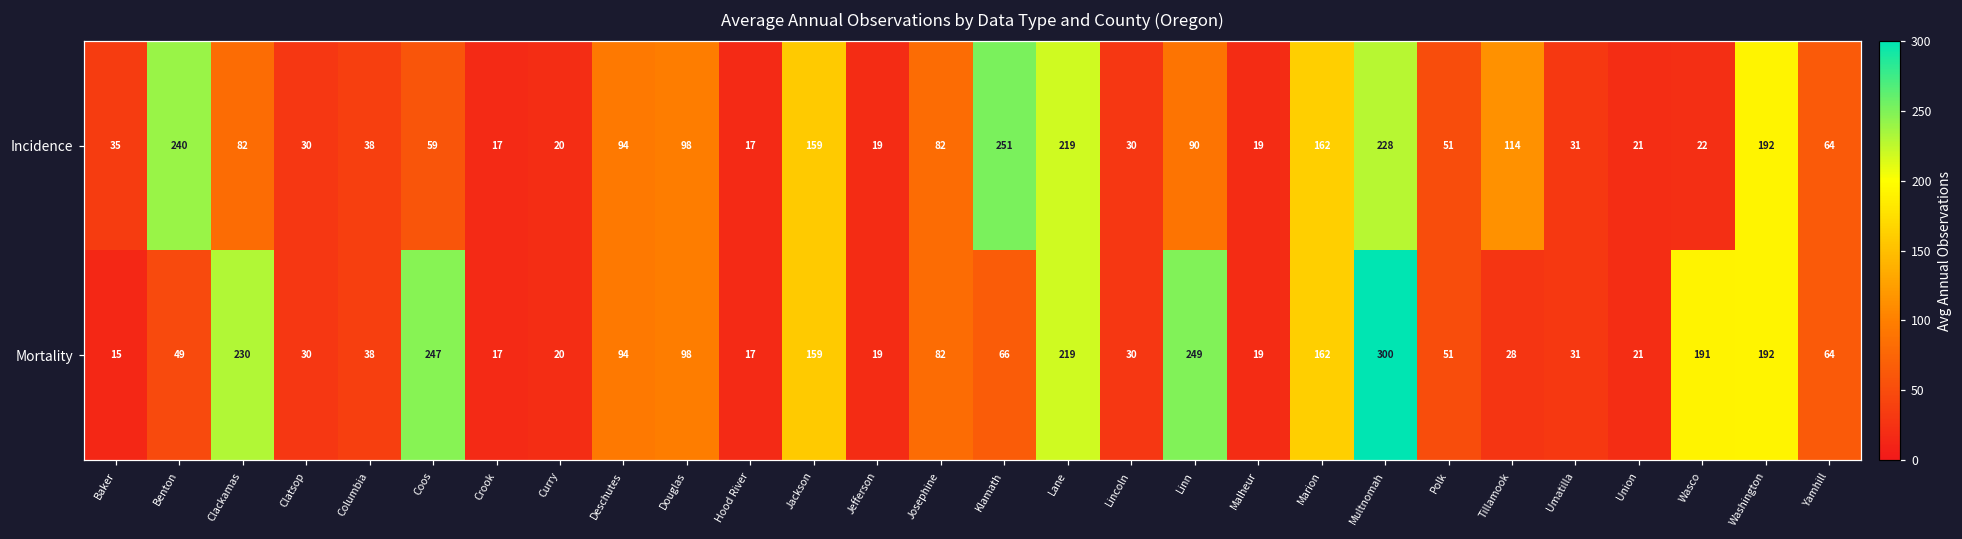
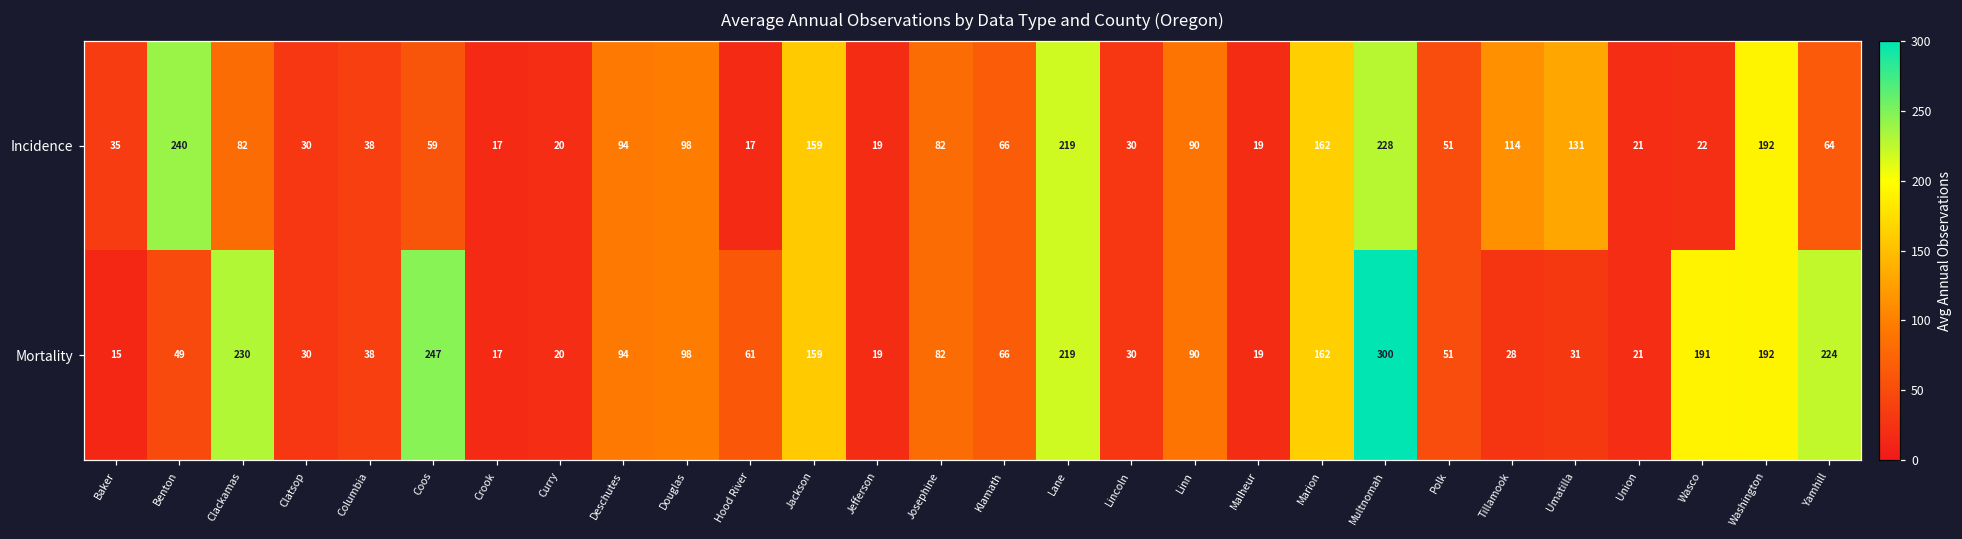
Incidence, Klamath: 251 -> 66
Incidence, Umatilla: 31 -> 131
Mortality, Hood River: 17 -> 61
Mortality, Linn: 249 -> 90
Mortality, Yamhill: 64 -> 224
